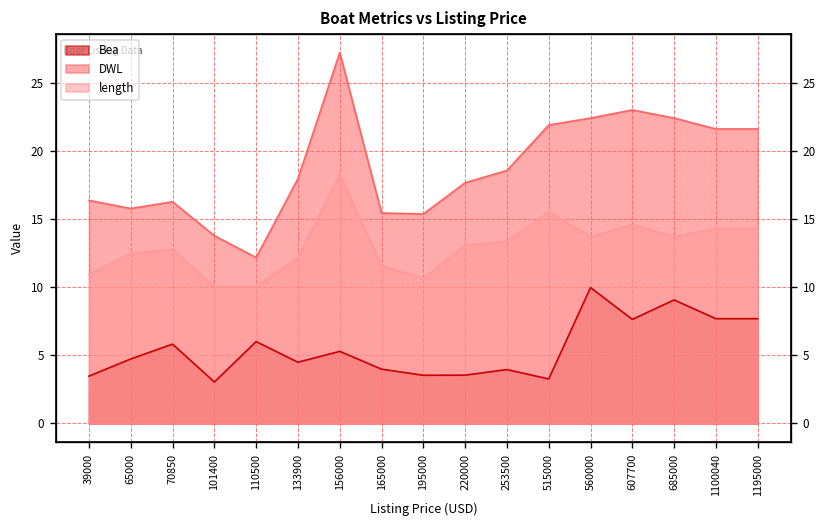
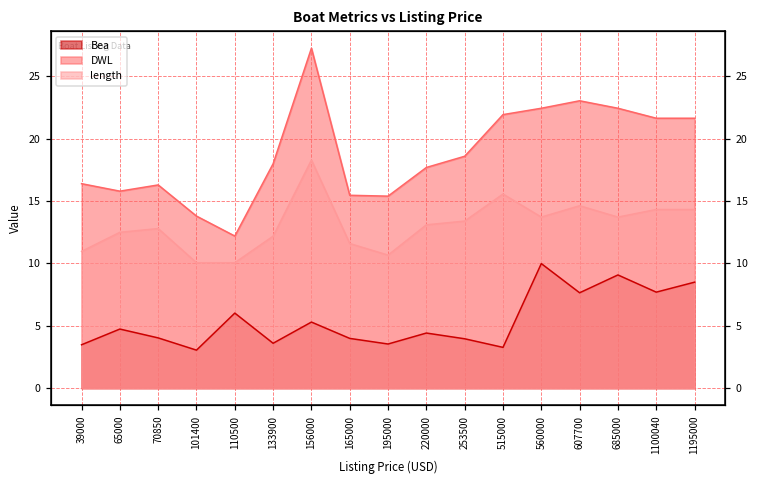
Bea, 70850: 5.8 -> 4.0
Bea, 133900: 4.5 -> 3.6
Bea, 220000: 3.6 -> 4.4
Bea, 1195000: 7.7 -> 8.5
